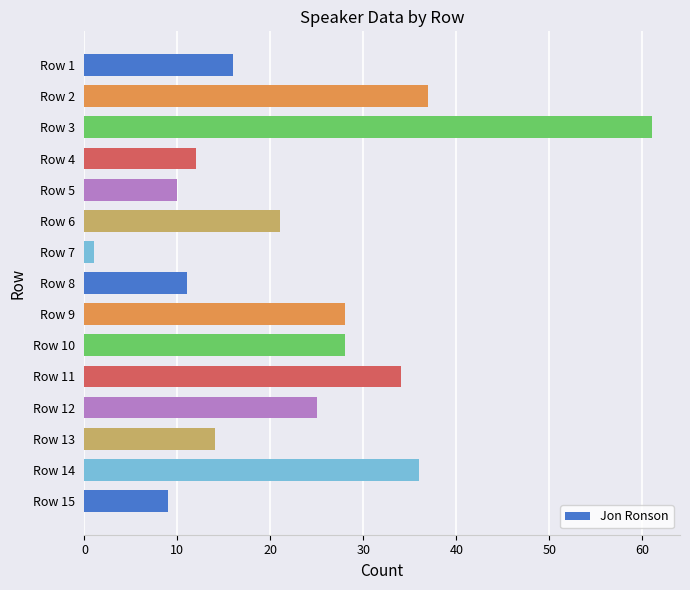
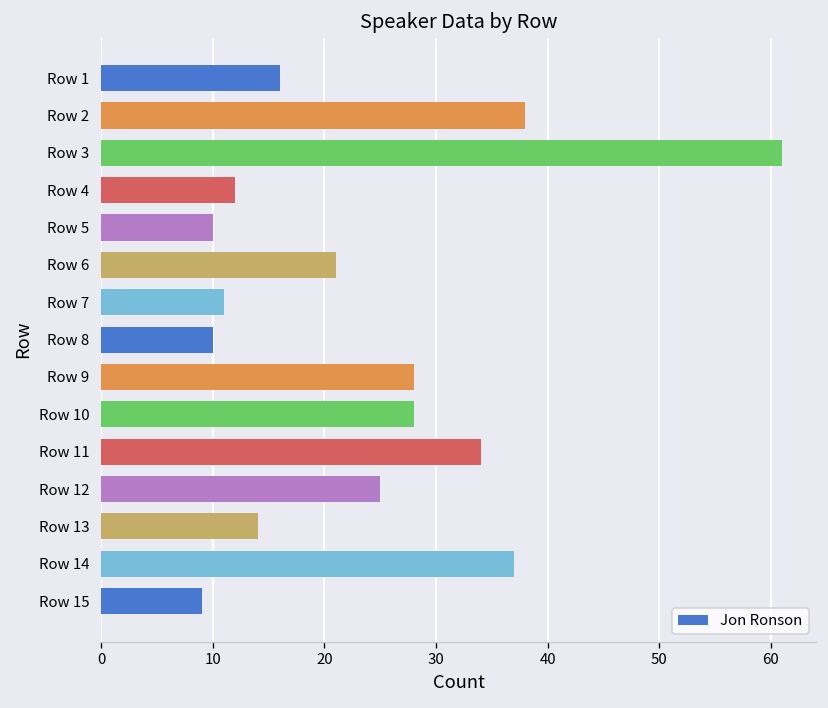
Row 2: 37 -> 38
Row 7: 1 -> 11
Row 8: 11 -> 10
Row 14: 36 -> 37
